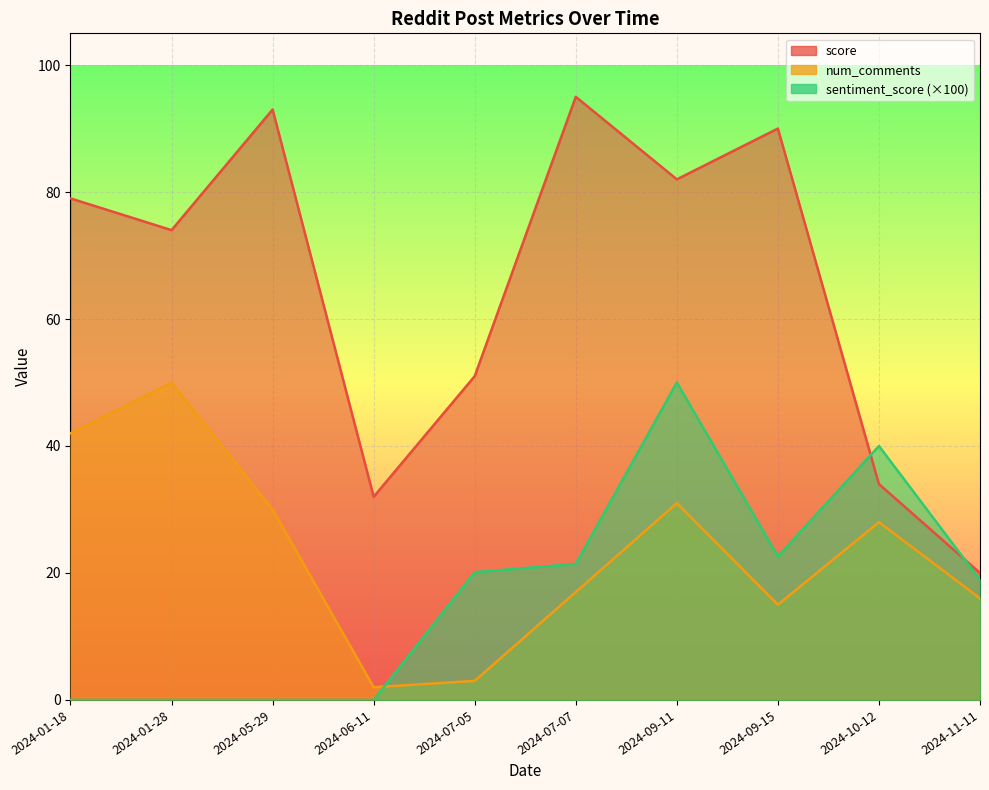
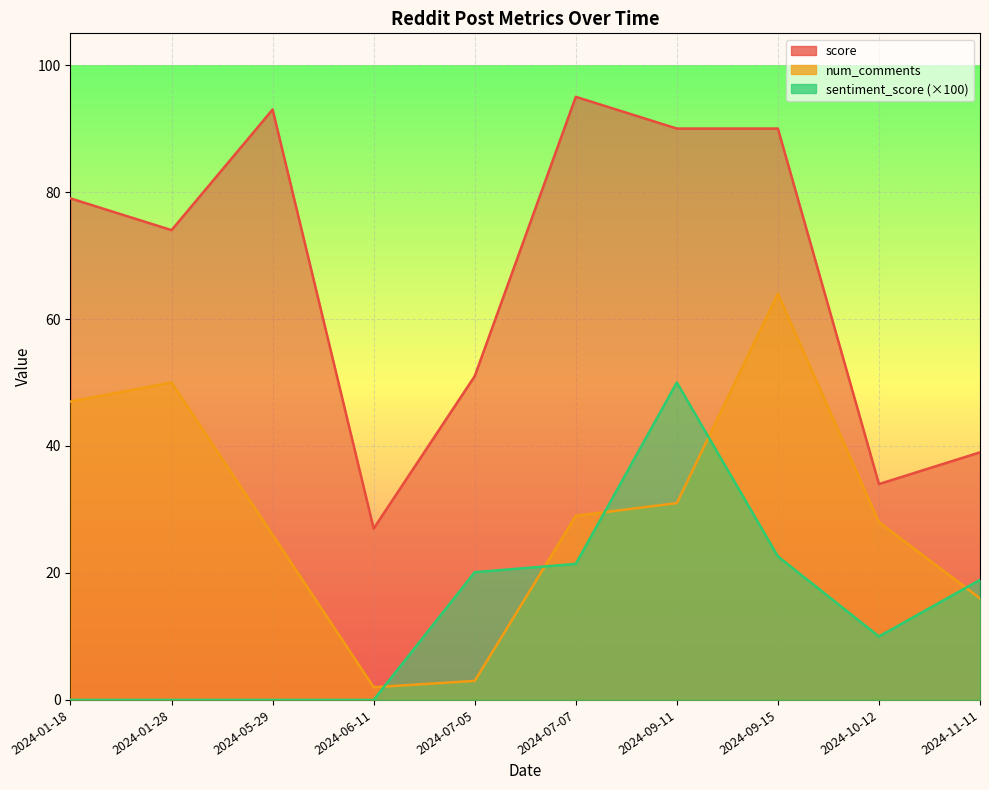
num_comments, 2024-01-18: 42 -> 47
num_comments, 2024-05-29: 30 -> 26
score, 2024-06-11: 32 -> 27
num_comments, 2024-07-07: 17 -> 29
score, 2024-09-11: 82 -> 90
num_comments, 2024-09-15: 15 -> 64
sentiment_score (×100), 2024-10-12: 40 -> 10
score, 2024-11-11: 20 -> 39
